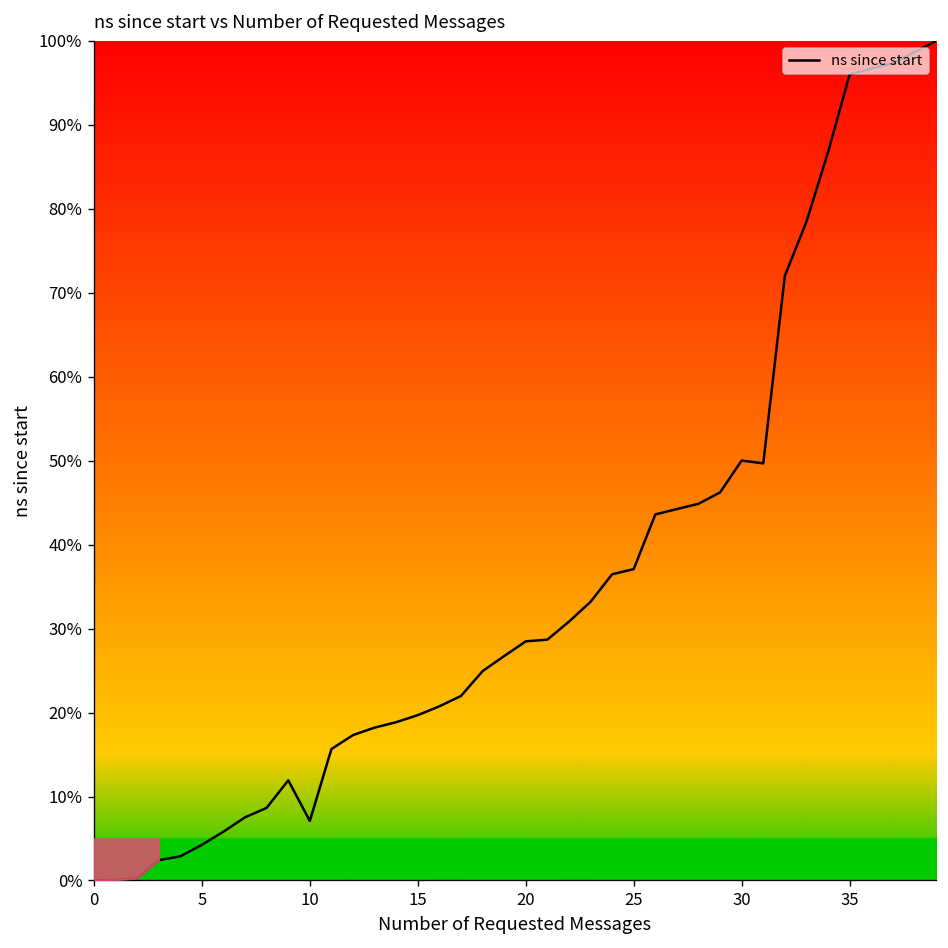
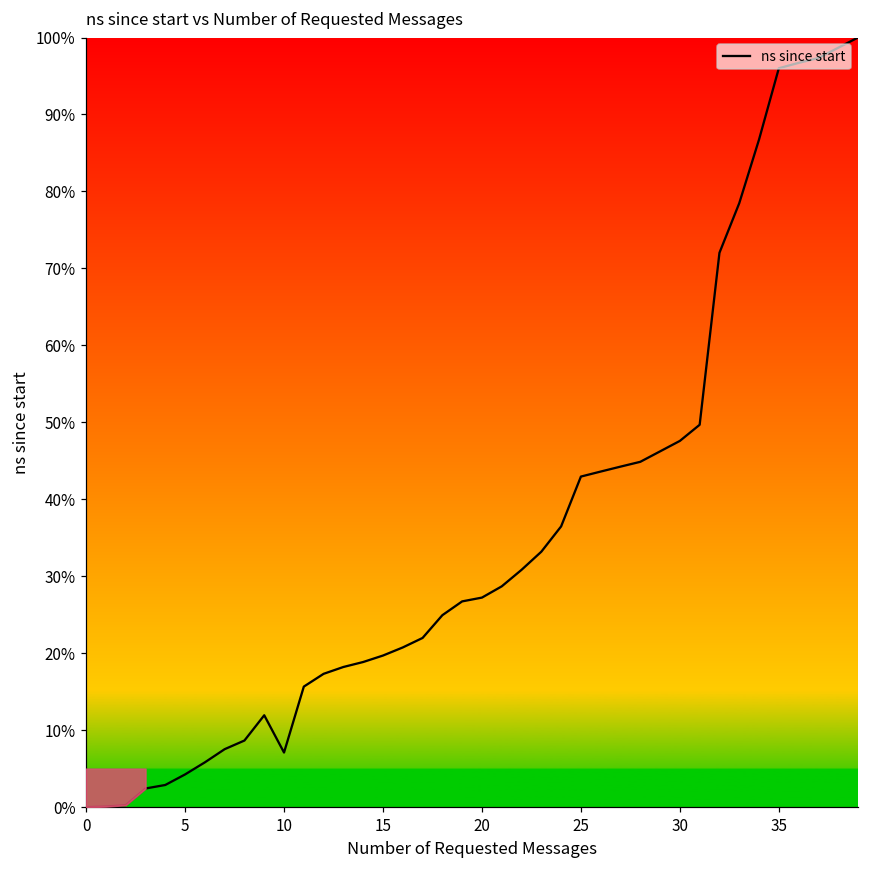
ns since start, 20: 28% -> 27%
ns since start, 25: 37% -> 43%
ns since start, 30: 50% -> 48%
